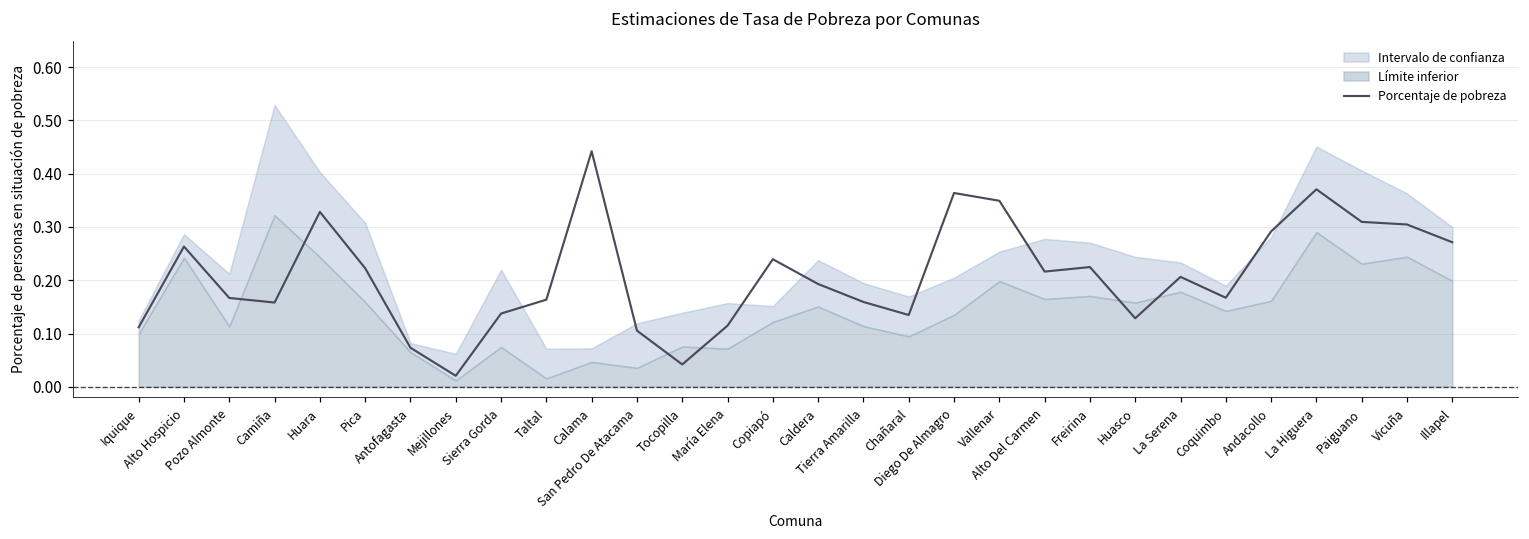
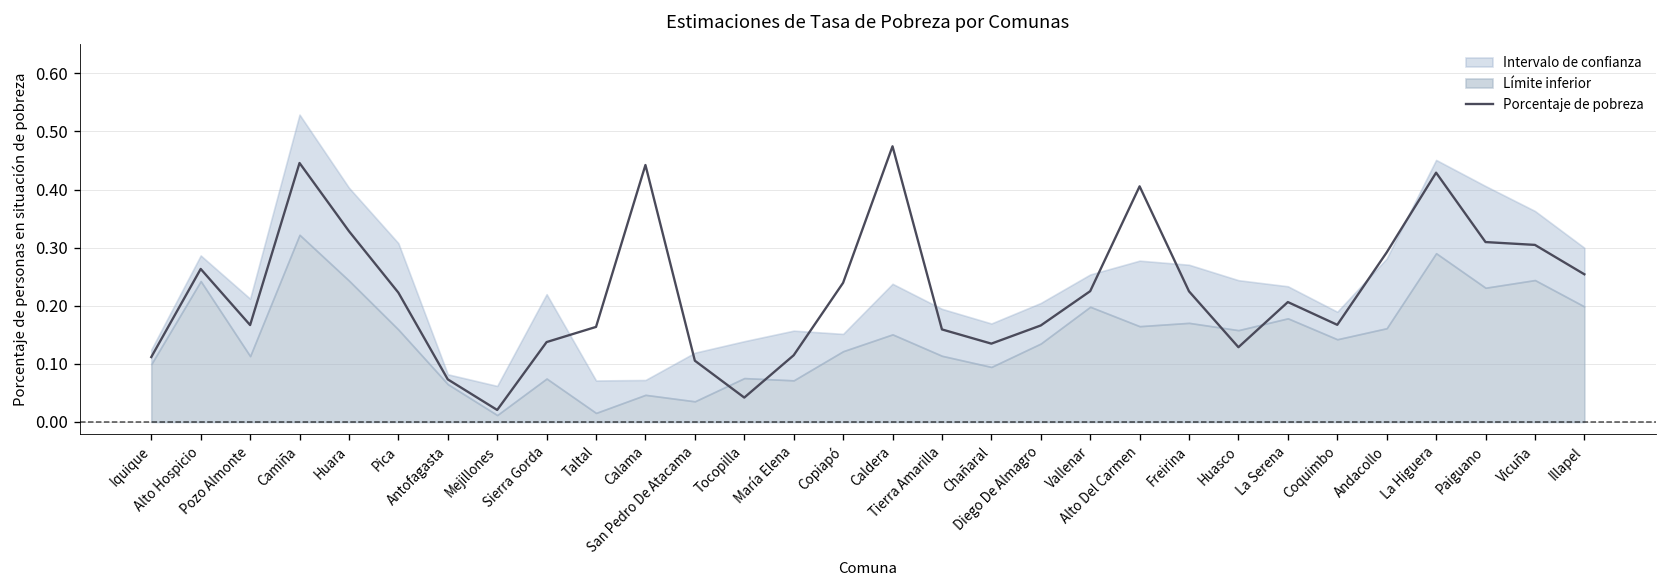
Porcentaje de pobreza, Camiña: 0.16 -> 0.45
Porcentaje de pobreza, Caldera: 0.19 -> 0.47
Porcentaje de pobreza, Diego De Almagro: 0.36 -> 0.17
Porcentaje de pobreza, Vallenar: 0.35 -> 0.23
Porcentaje de pobreza, Alto Del Carmen: 0.22 -> 0.41
Porcentaje de pobreza, La Higuera: 0.37 -> 0.43
Porcentaje de pobreza, Illapel: 0.27 -> 0.25
